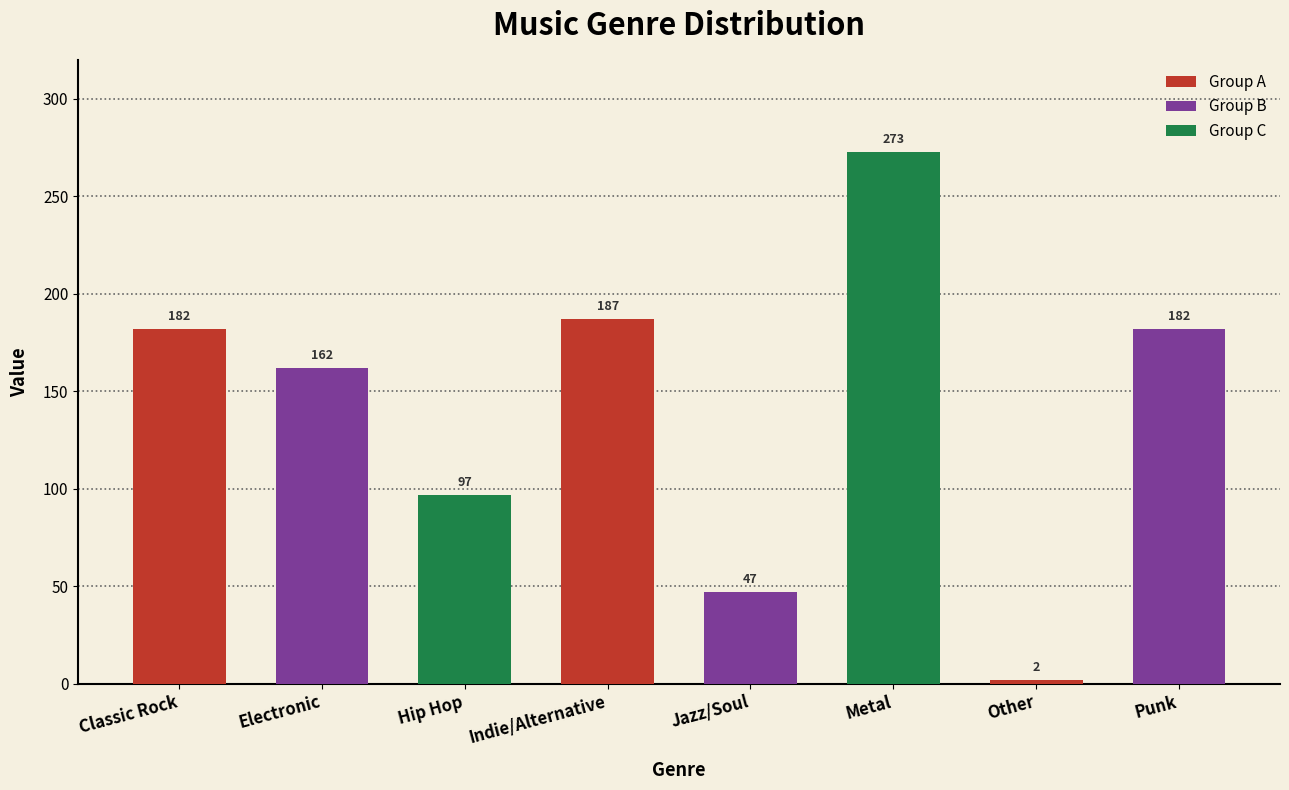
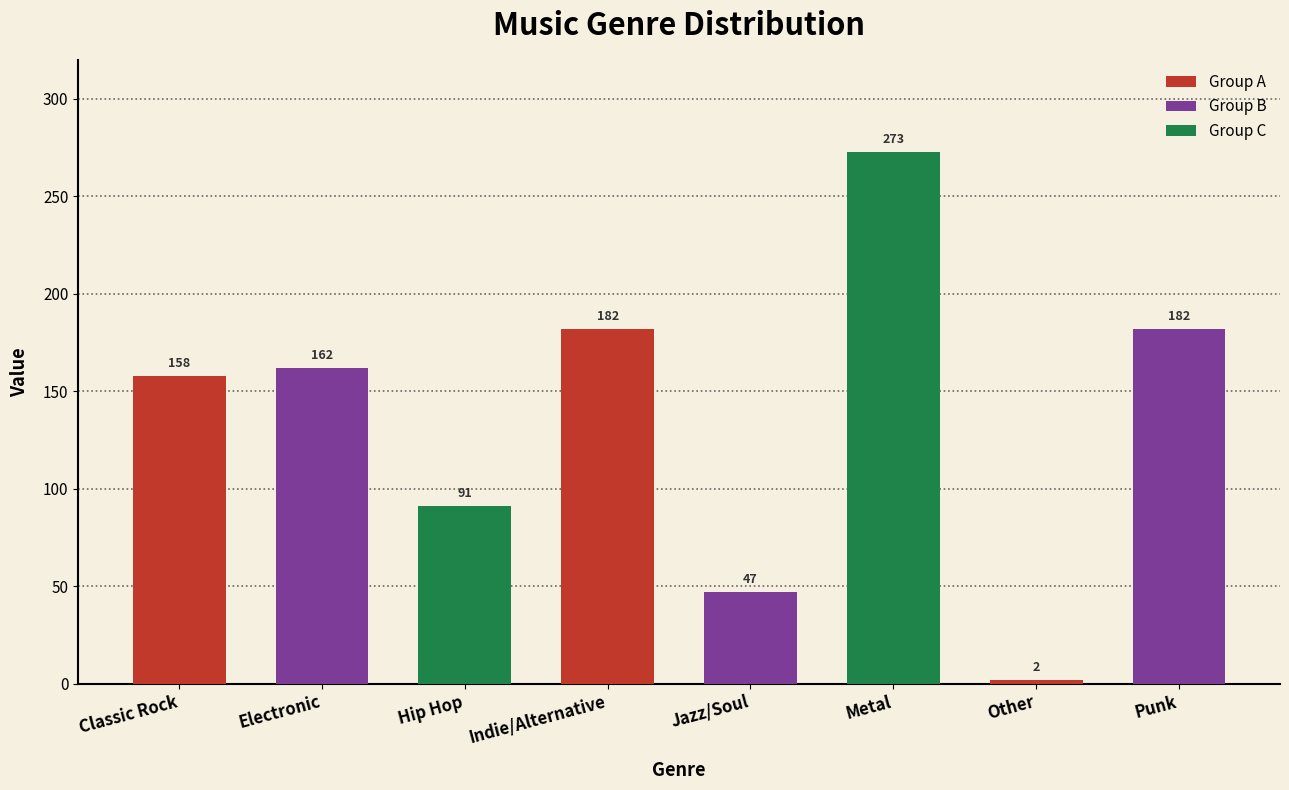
Classic Rock: 182 -> 158
Hip Hop: 97 -> 91
Indie/Alternative: 187 -> 182
